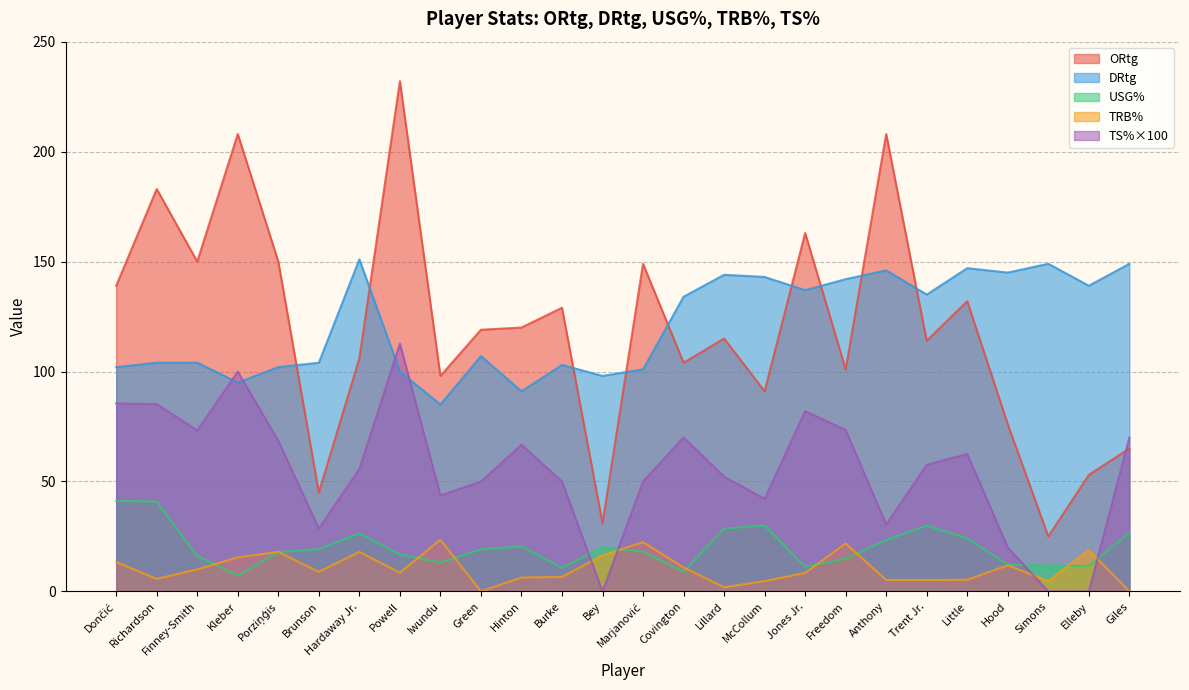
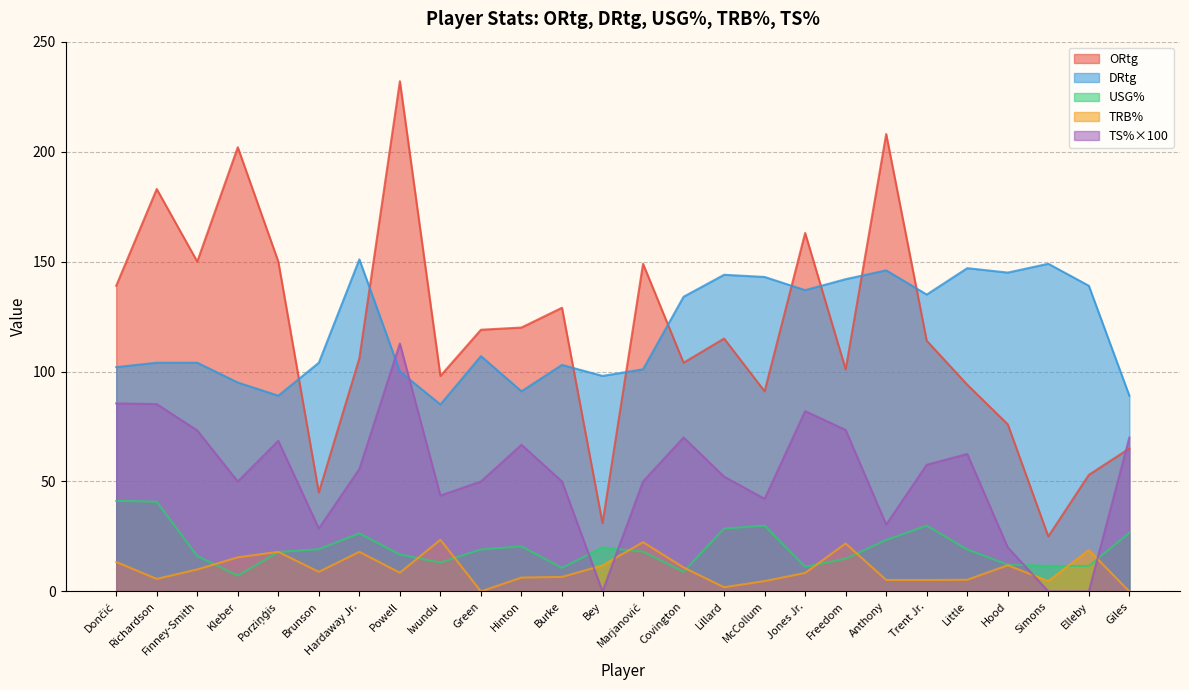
ORtg, Kleber: 208 -> 202
TS%×100, Kleber: 100 -> 50
DRtg, Porziņģis: 102 -> 89
TRB%, Bey: 16 -> 12
ORtg, Little: 132 -> 94
USG%, Little: 24 -> 19
DRtg, Giles: 149 -> 89
